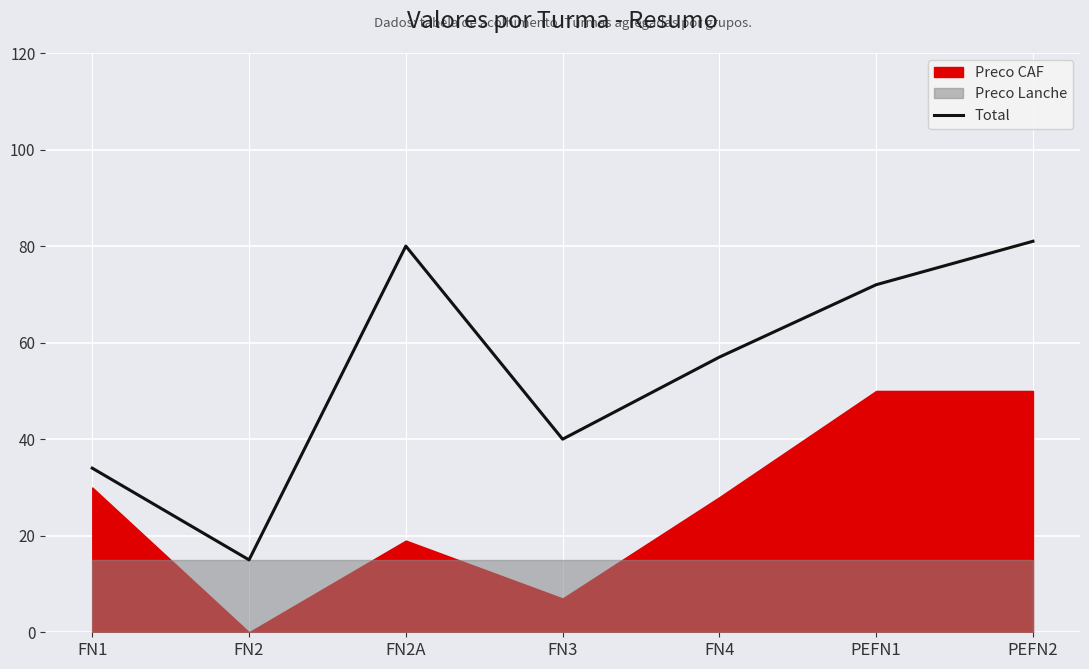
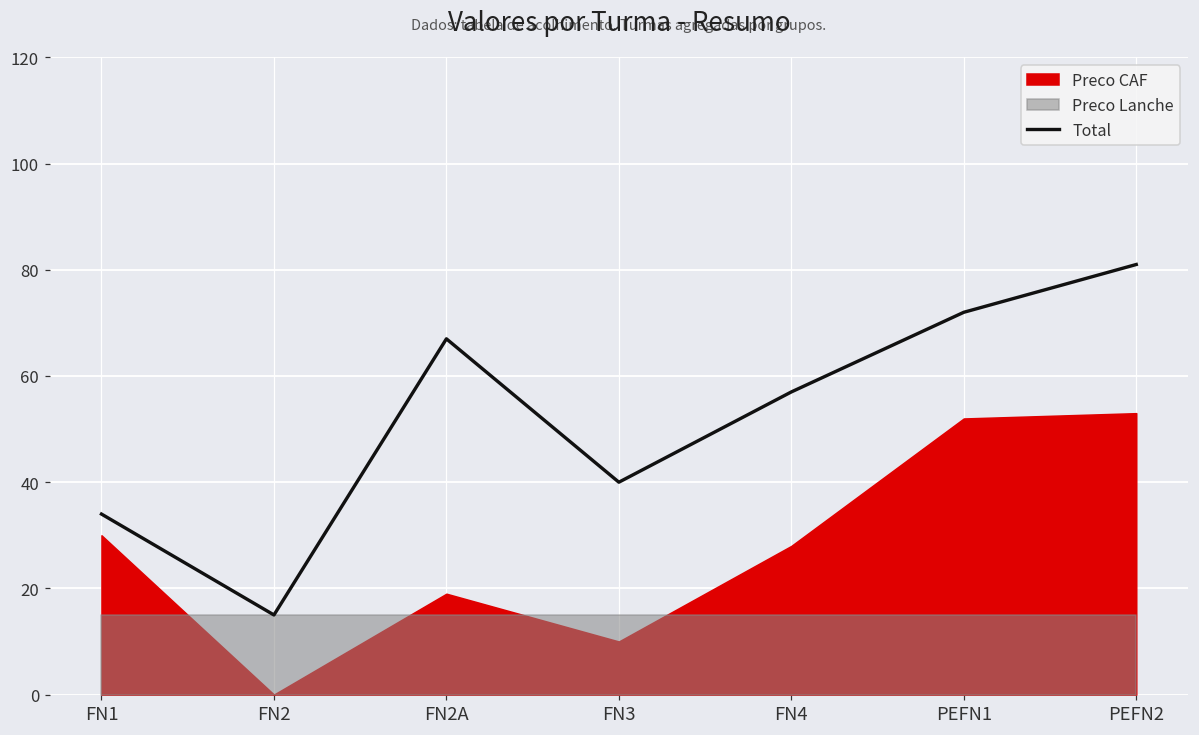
Total, FN2A: 80 -> 67
Preco CAF, FN3: 7 -> 10
Preco CAF, PEFN1: 50 -> 52
Preco CAF, PEFN2: 50 -> 53
